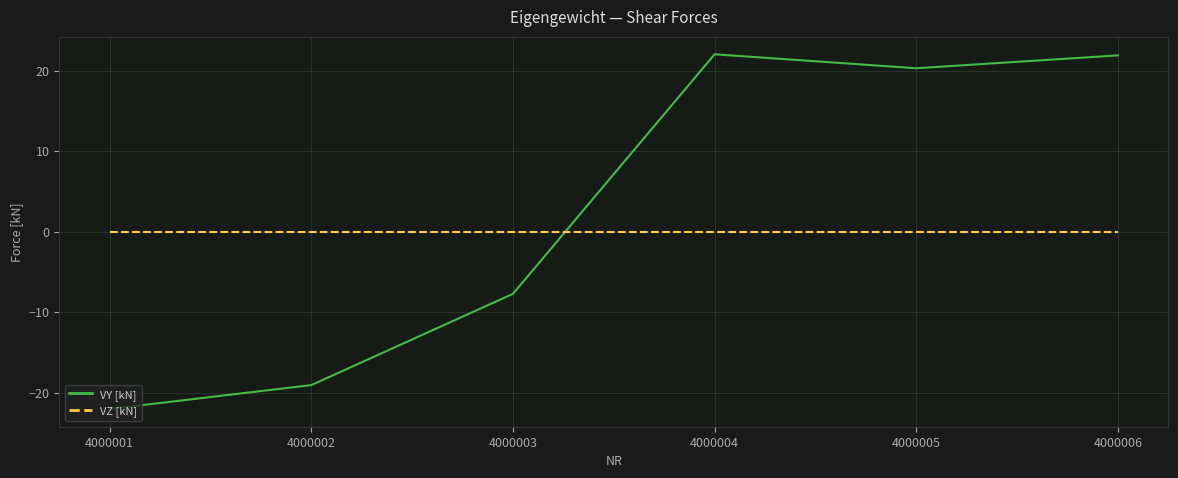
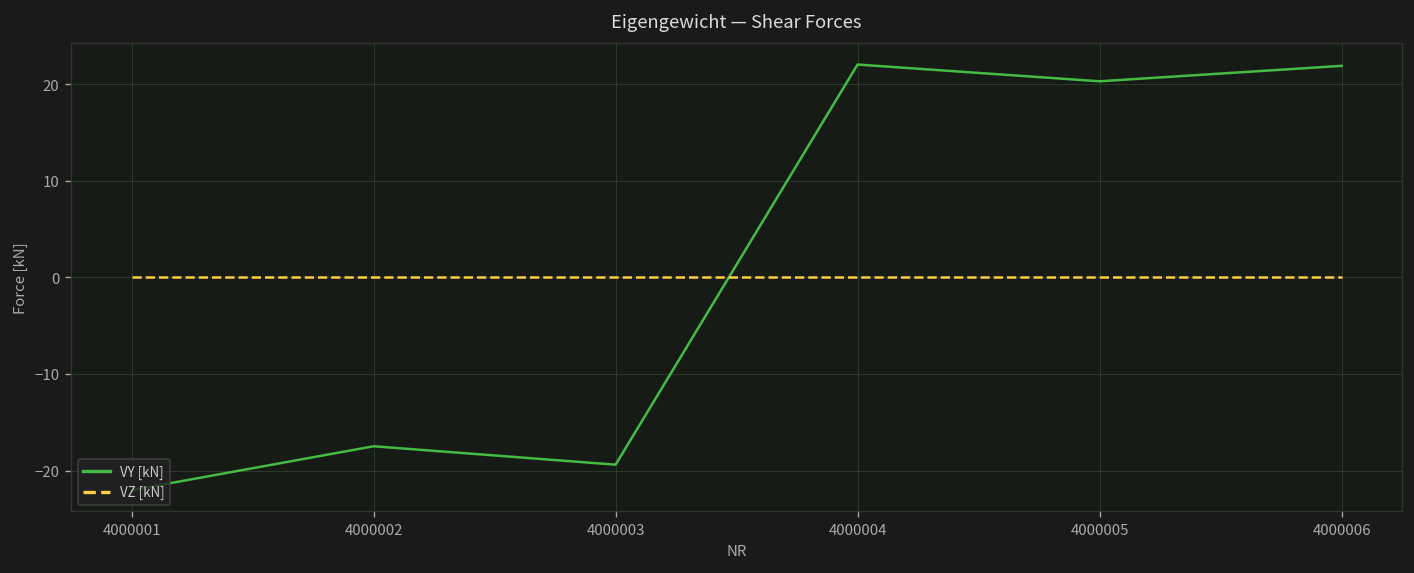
VY [kN], 4000002: -19 -> -17
VY [kN], 4000003: -8 -> -19
